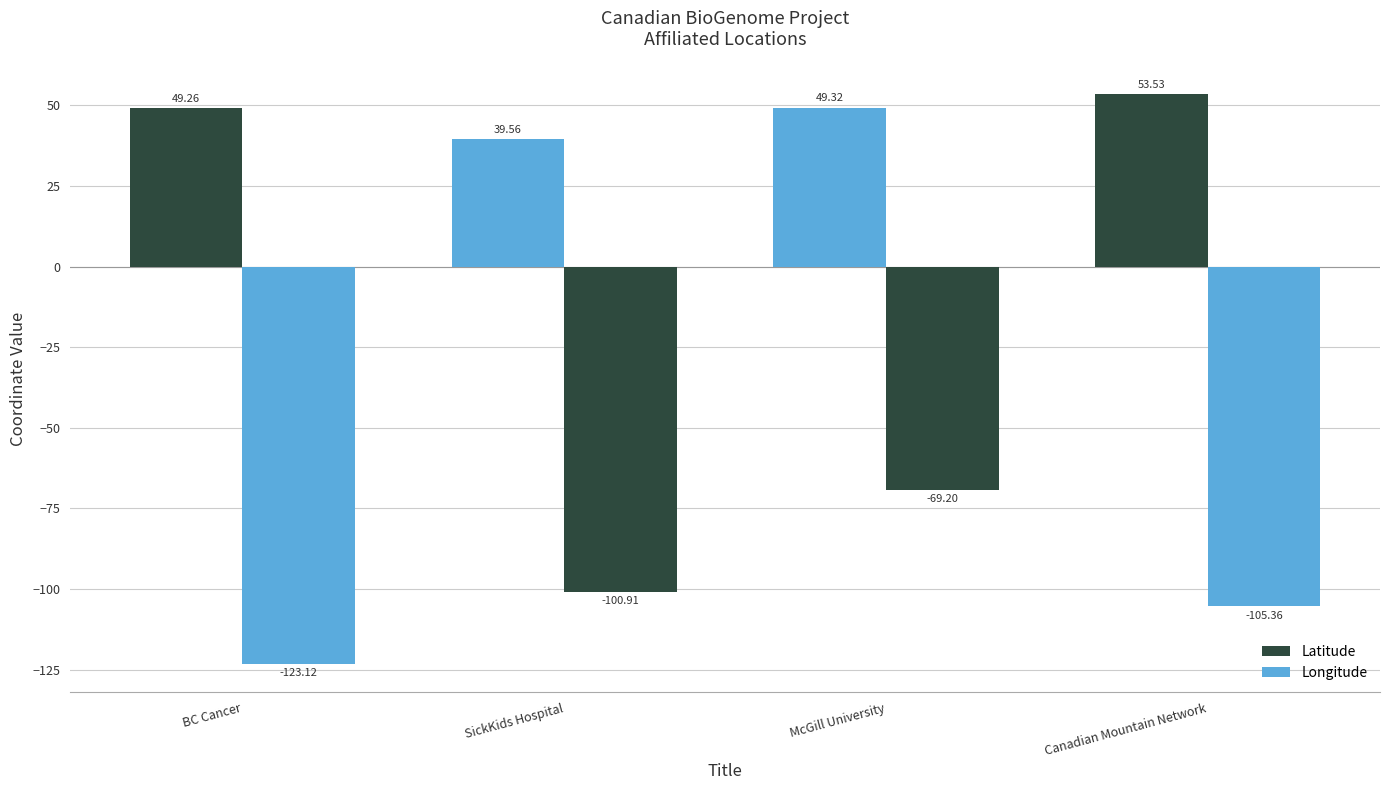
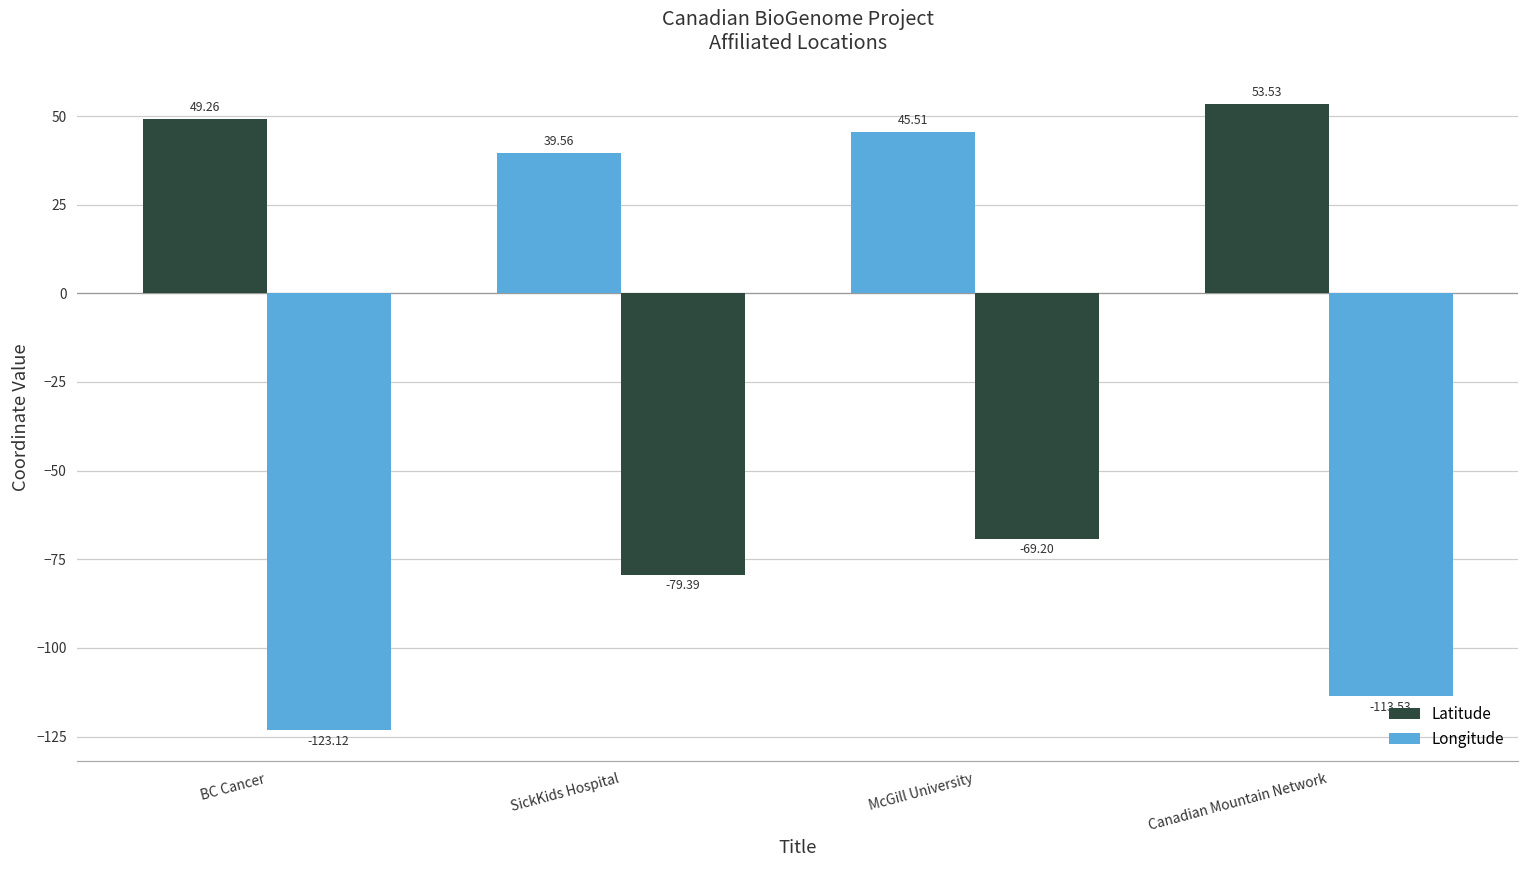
Longitude, SickKids Hospital: -100.91 -> -79.39
Latitude, McGill University: 49.32 -> 45.51
Longitude, Canadian Mountain Network: -105.36 -> -113.53
